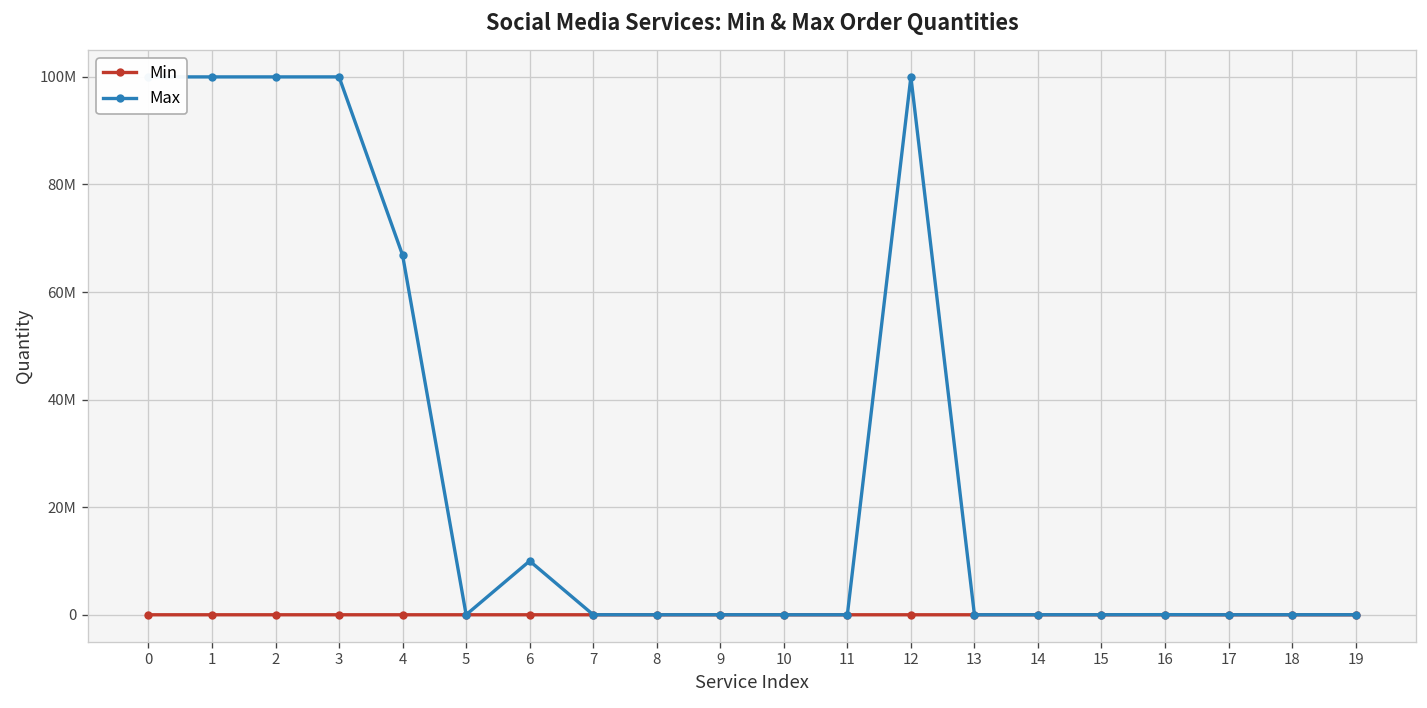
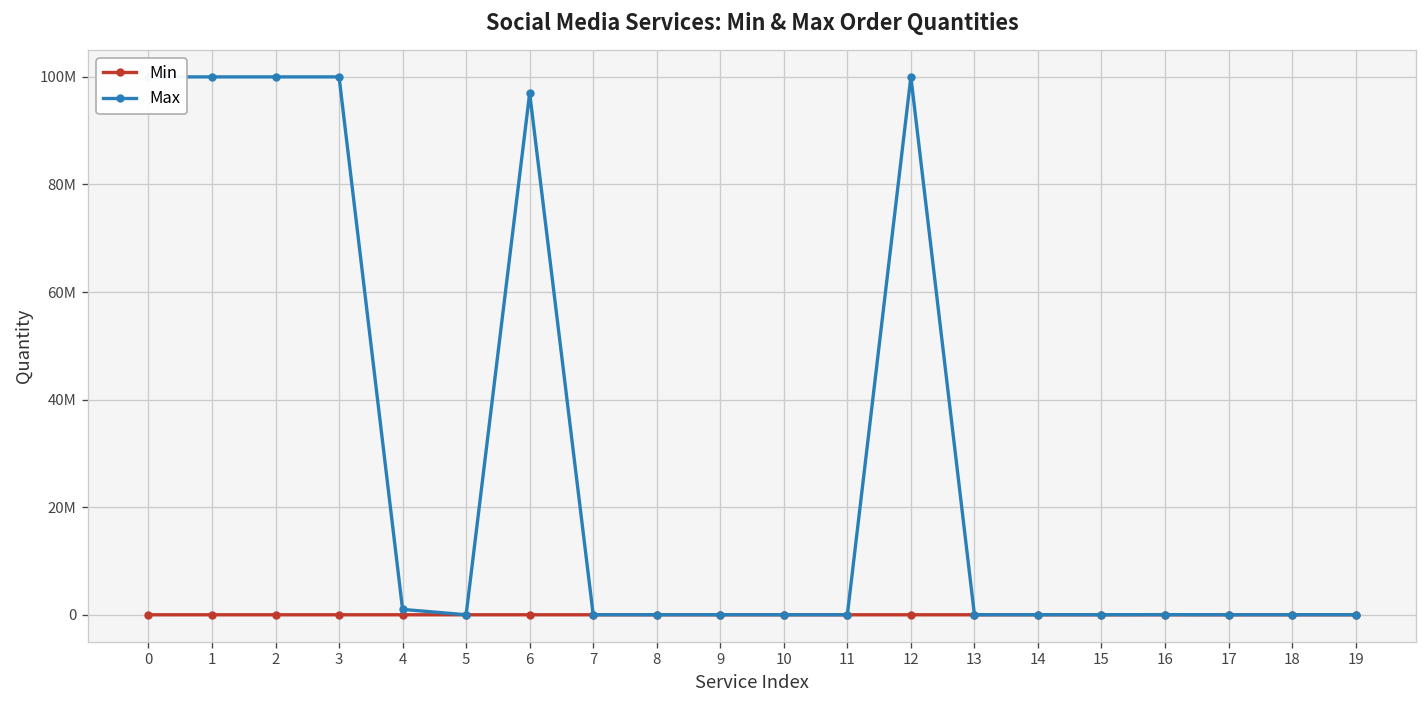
Max, 4: 67000000 -> 1000000
Max, 6: 10000000 -> 97000000
